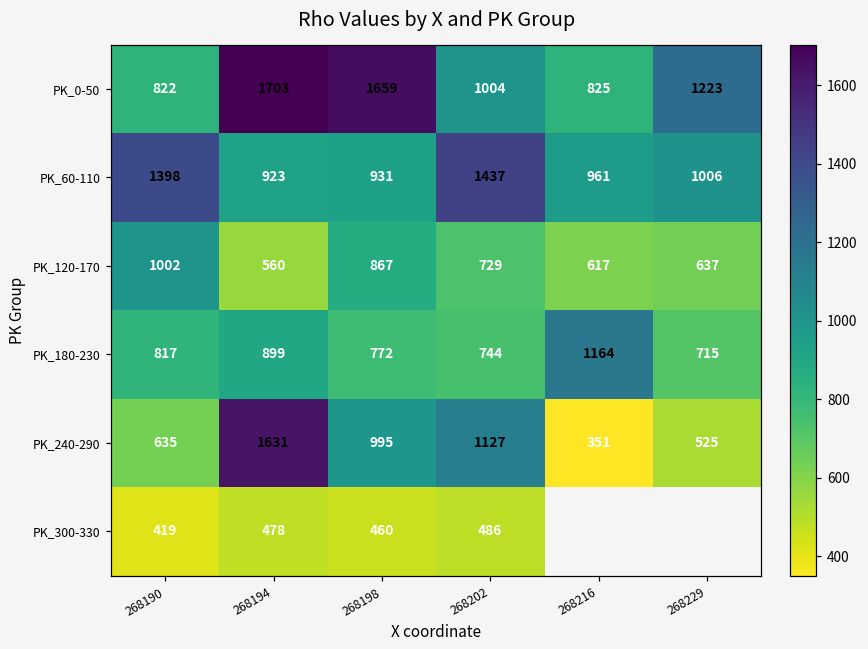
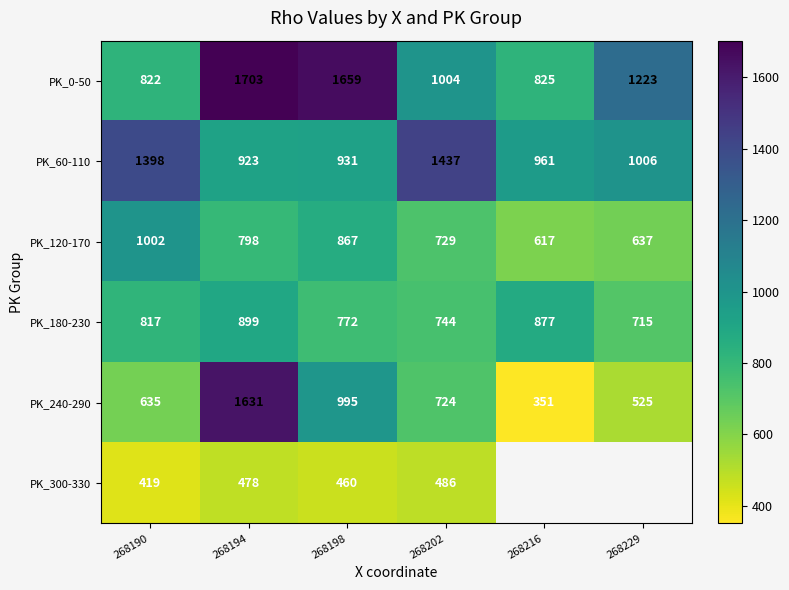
PK_120-170, 268194: 560 -> 798
PK_180-230, 268216: 1164 -> 877
PK_240-290, 268202: 1127 -> 724
